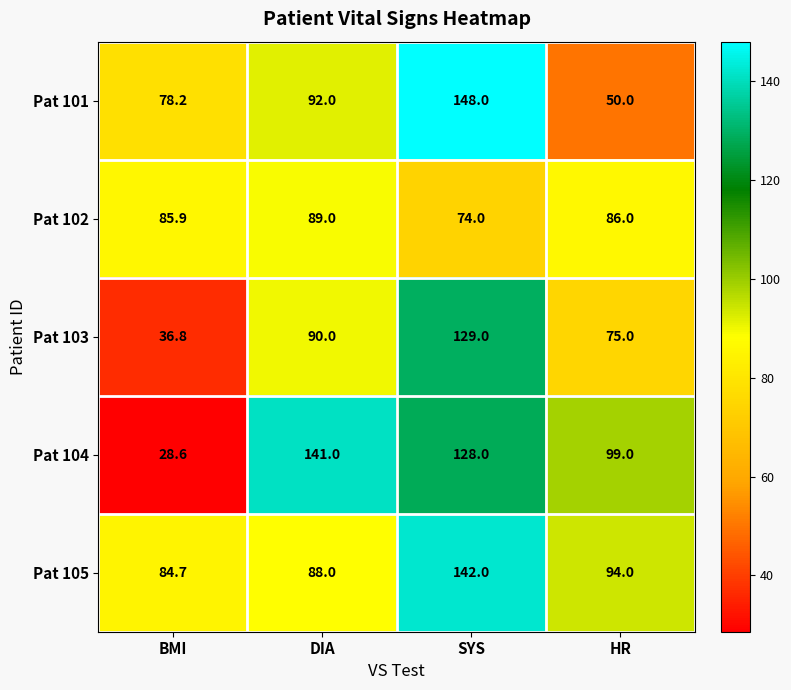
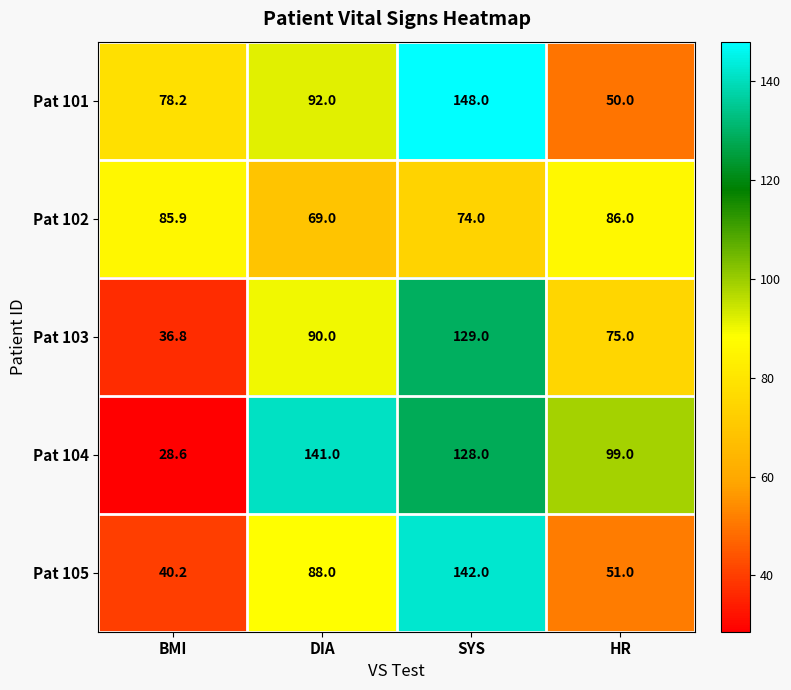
Pat 102, DIA: 89.0 -> 69.0
Pat 105, BMI: 84.7 -> 40.2
Pat 105, HR: 94.0 -> 51.0
